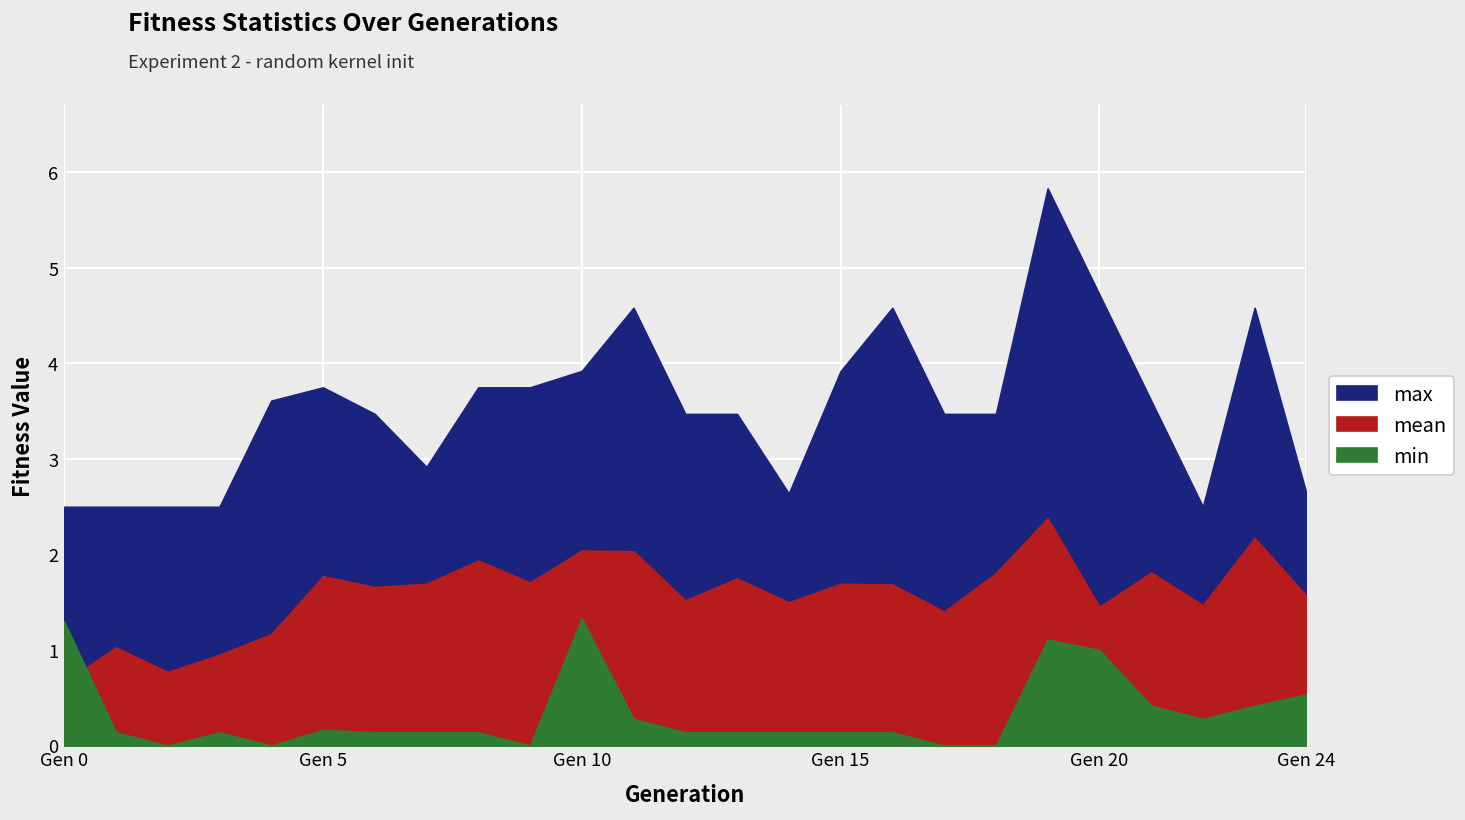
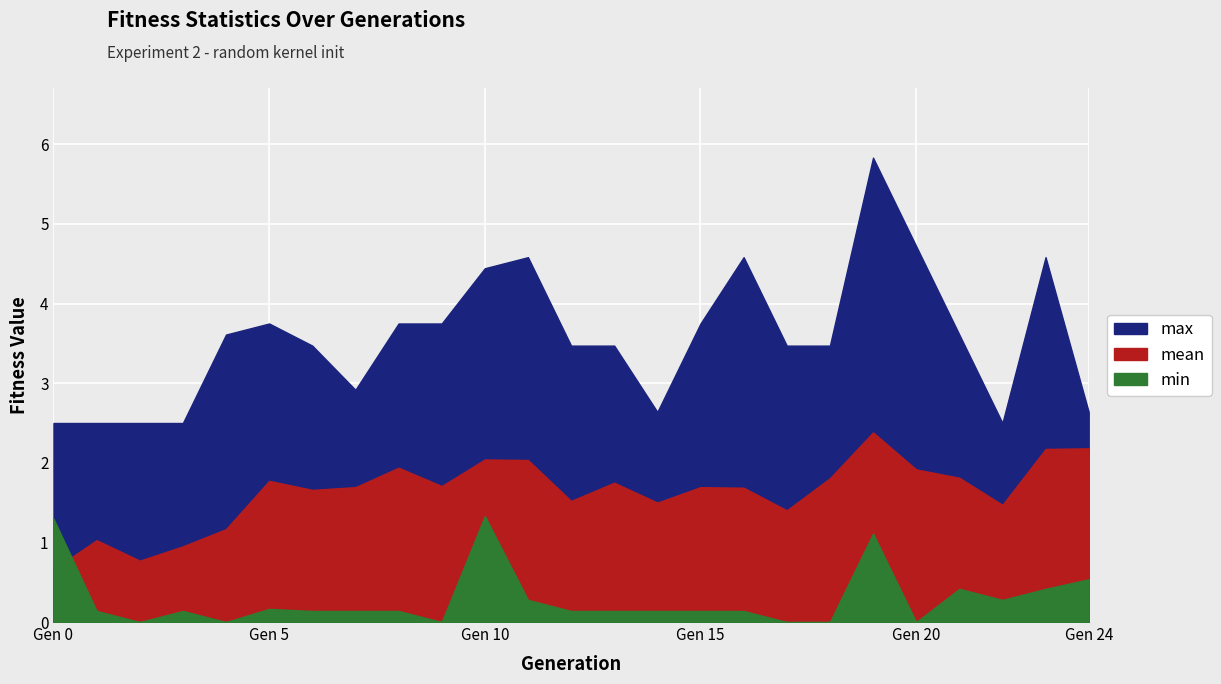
max, Gen 10: 3.9 -> 4.4
max, Gen 15: 3.9 -> 3.8
mean, Gen 20: 1.5 -> 1.9
min, Gen 20: 1 -> 0
mean, Gen 24: 1.6 -> 2.2
